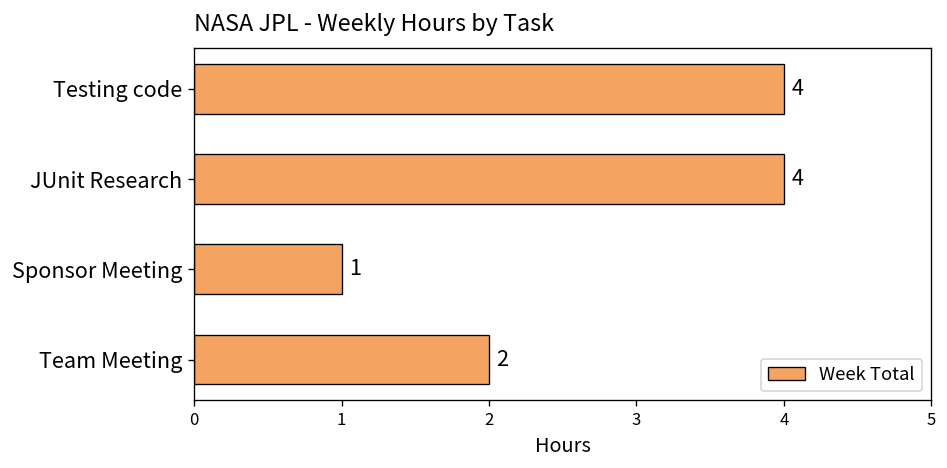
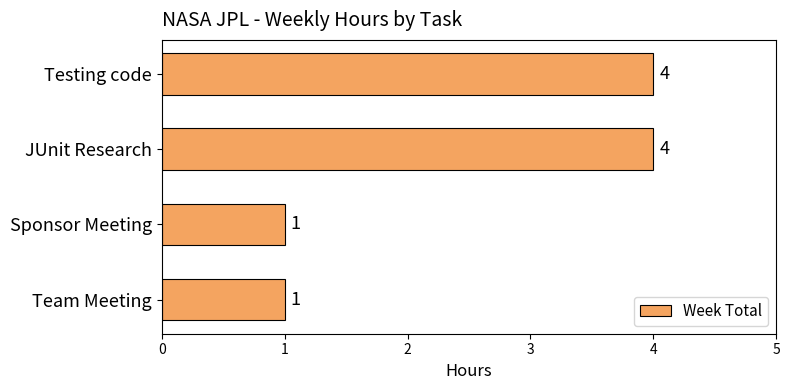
Team Meeting: 2 -> 1
